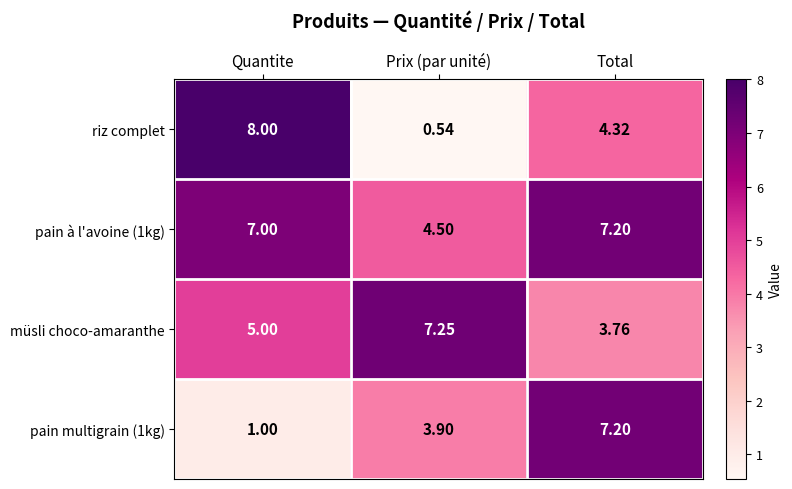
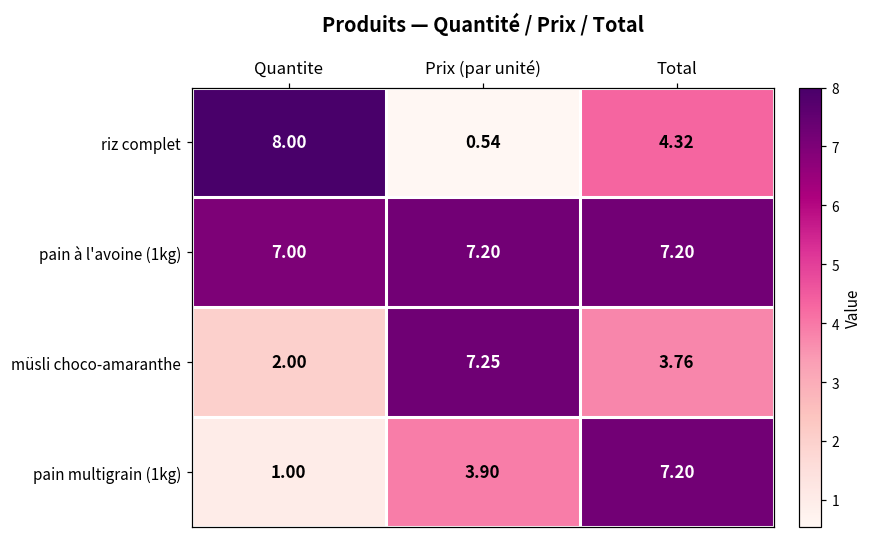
pain à l'avoine (1kg), Prix (par unité): 4.50 -> 7.20
müsli choco-amaranthe, Quantite: 5.00 -> 2.00
